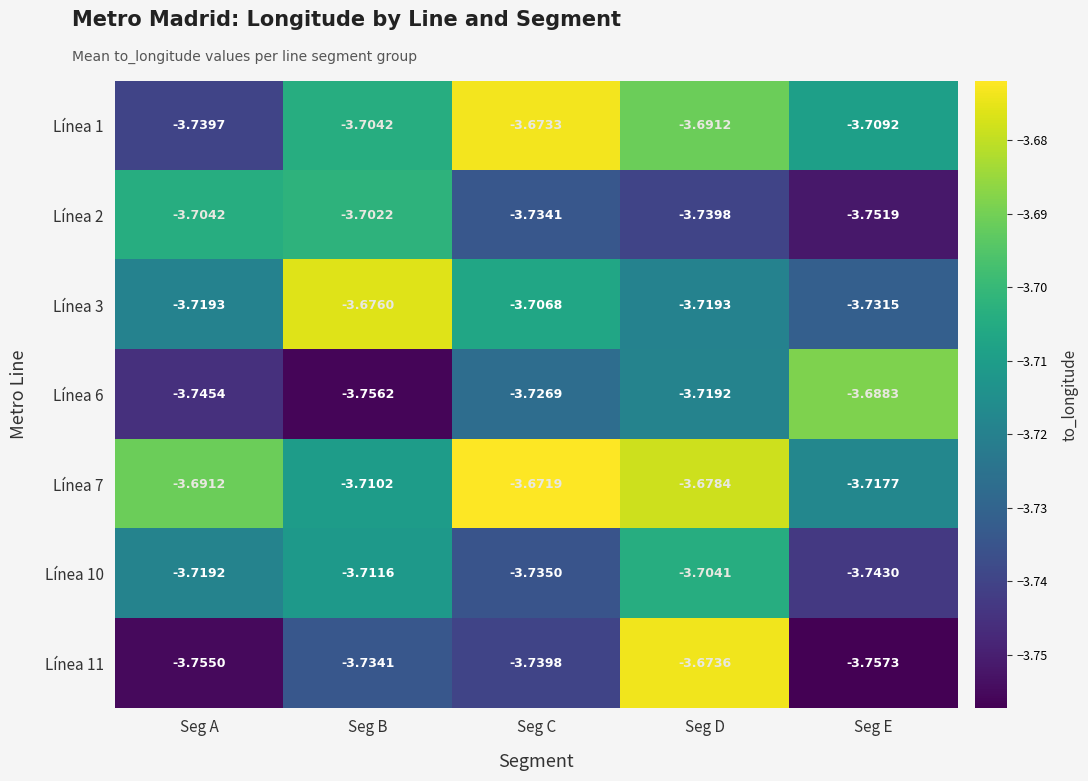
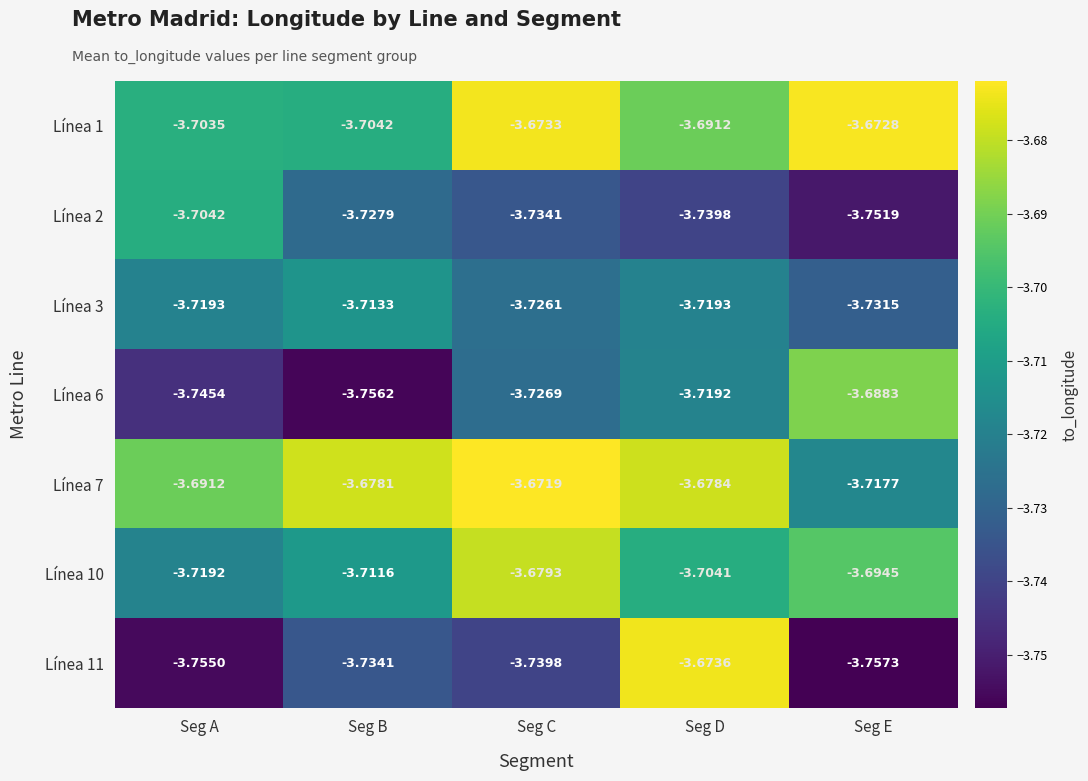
Línea 1, Seg A: -3.7397 -> -3.7035
Línea 1, Seg E: -3.7092 -> -3.6728
Línea 2, Seg B: -3.7022 -> -3.7279
Línea 3, Seg B: -3.6760 -> -3.7133
Línea 3, Seg C: -3.7068 -> -3.7261
Línea 7, Seg B: -3.7102 -> -3.6781
Línea 10, Seg C: -3.7350 -> -3.6793
Línea 10, Seg E: -3.7430 -> -3.6945
